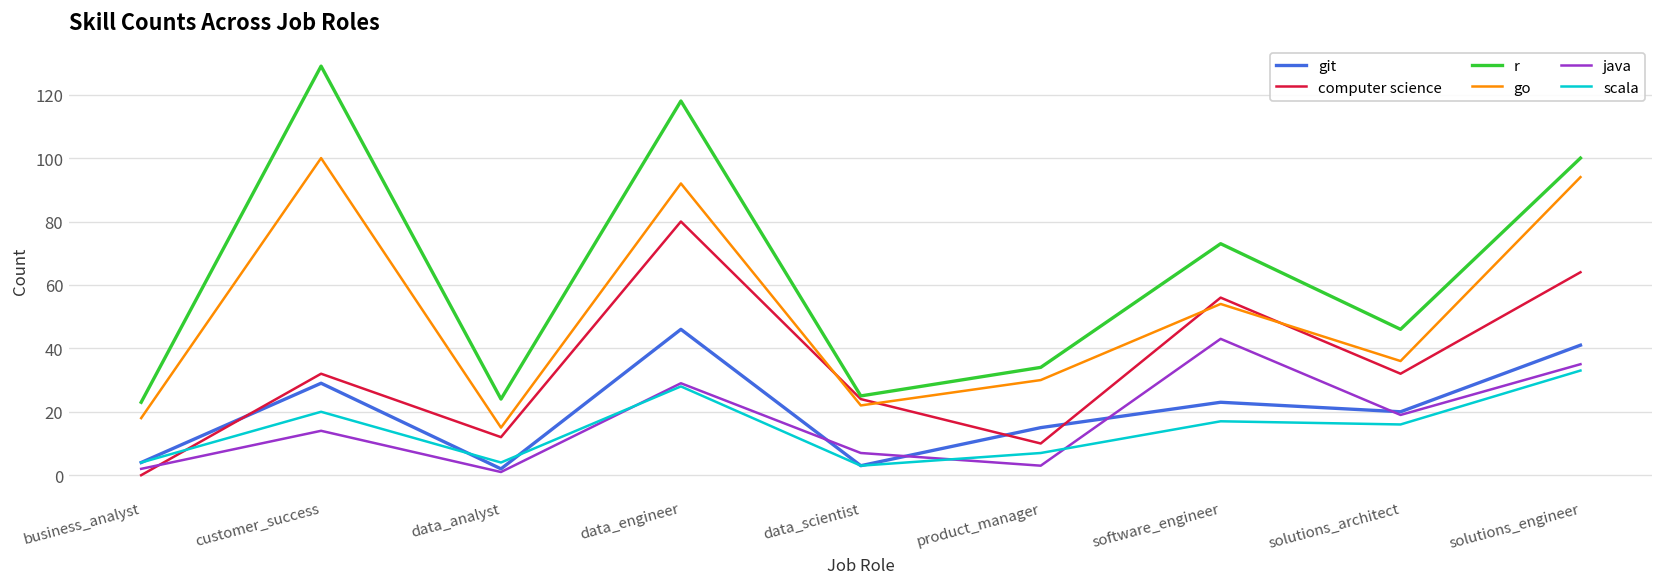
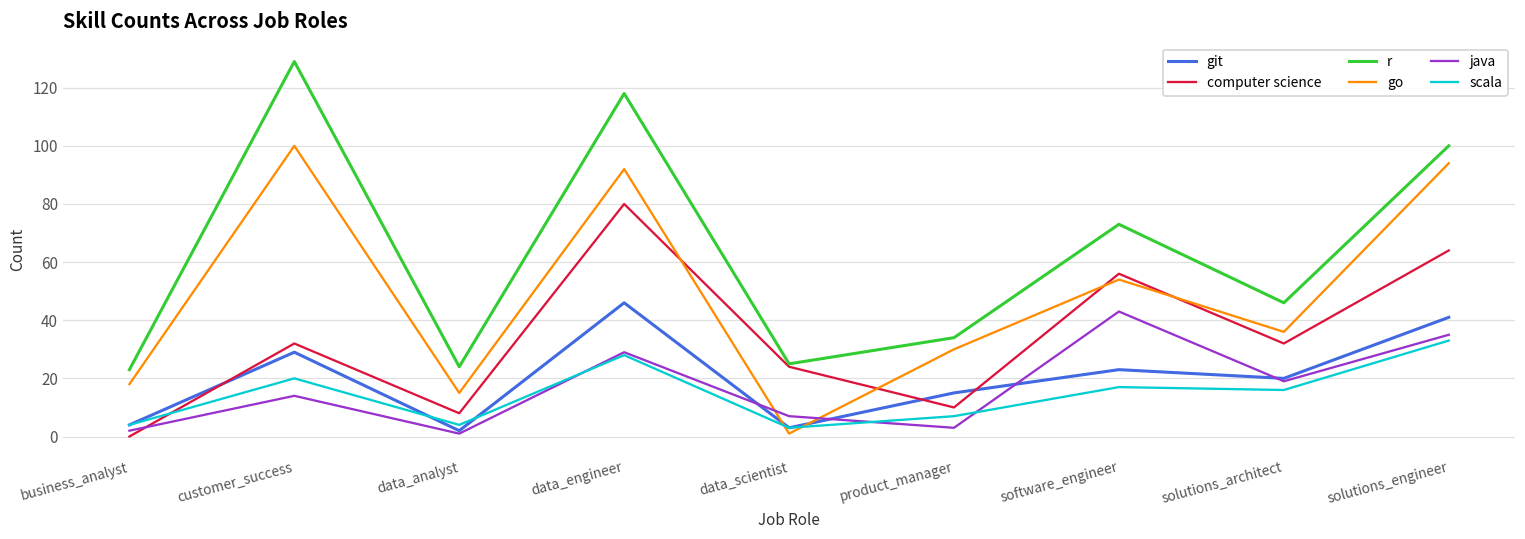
computer science, data_analyst: 12 -> 8
go, data_scientist: 22 -> 1
